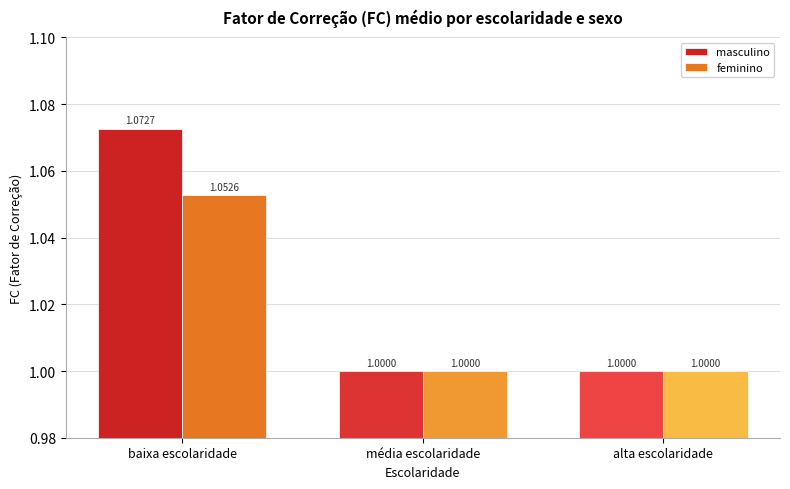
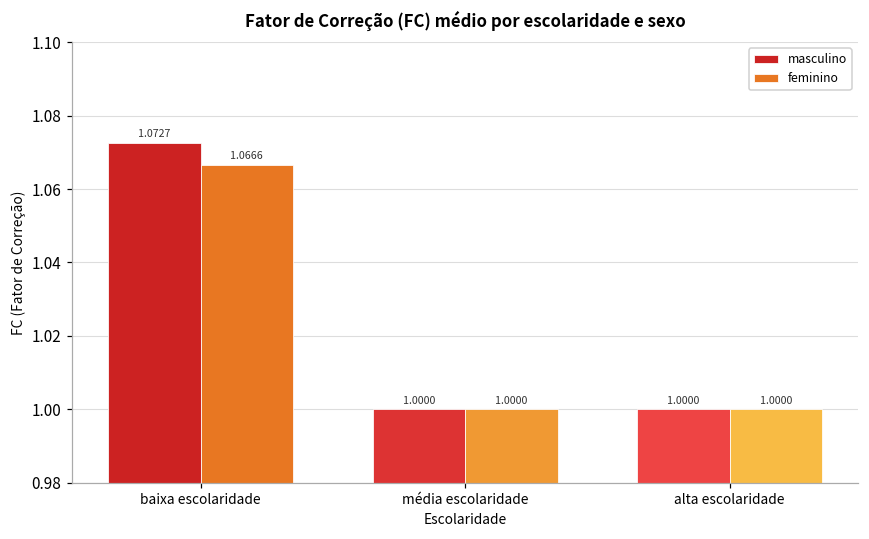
feminino, baixa escolaridade: 1.0526 -> 1.0666
